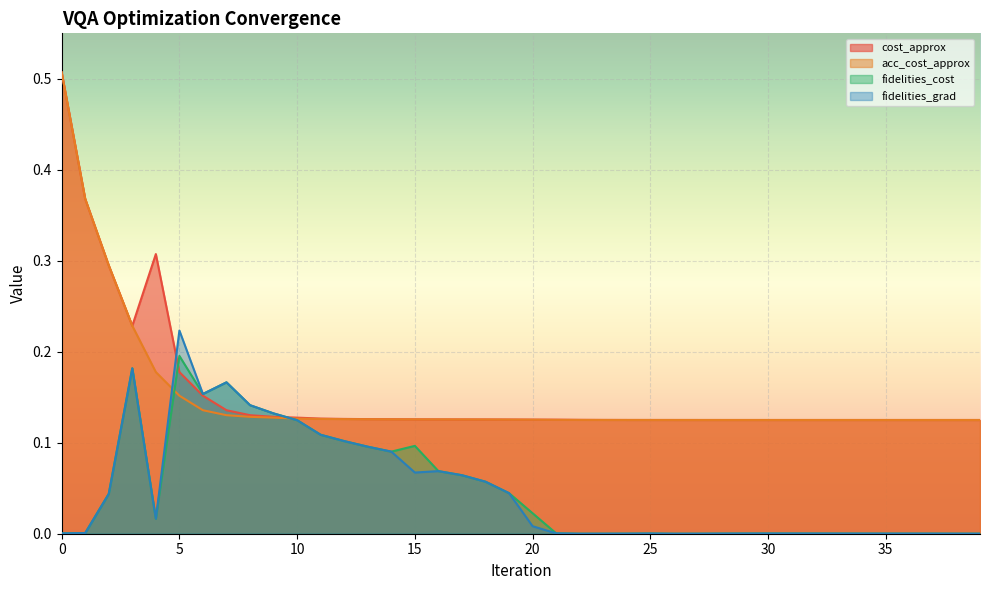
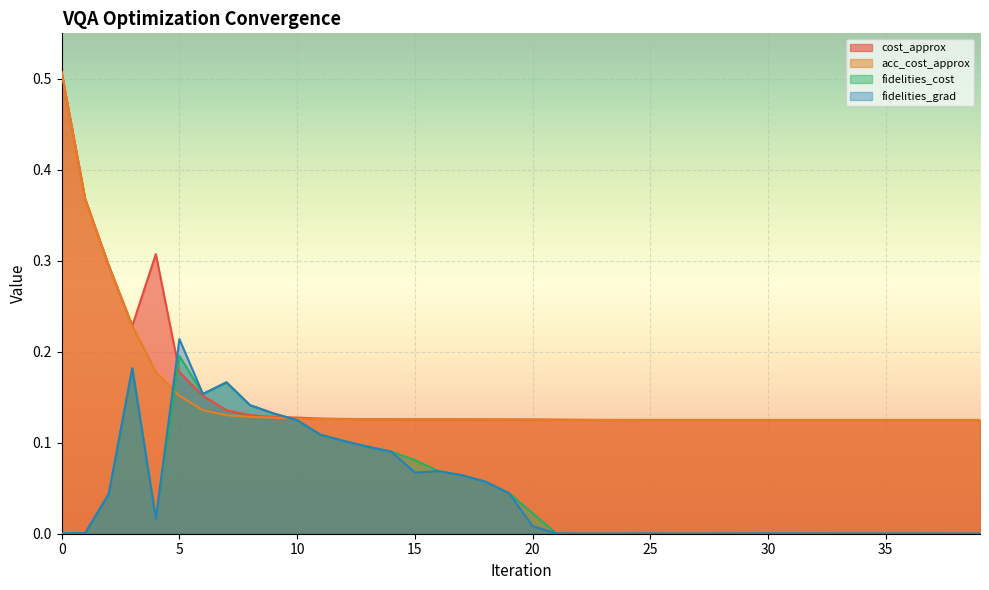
fidelities_grad, 5: 0.22 -> 0.21
fidelities_cost, 15: 0.10 -> 0.08
